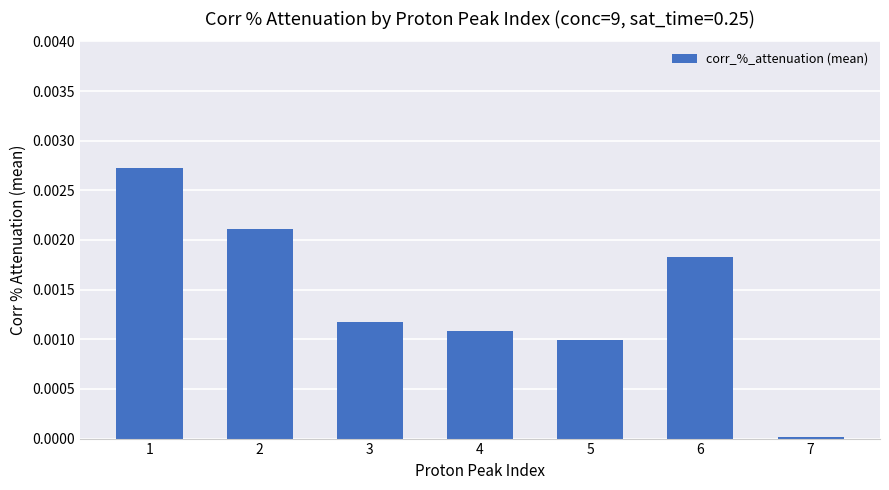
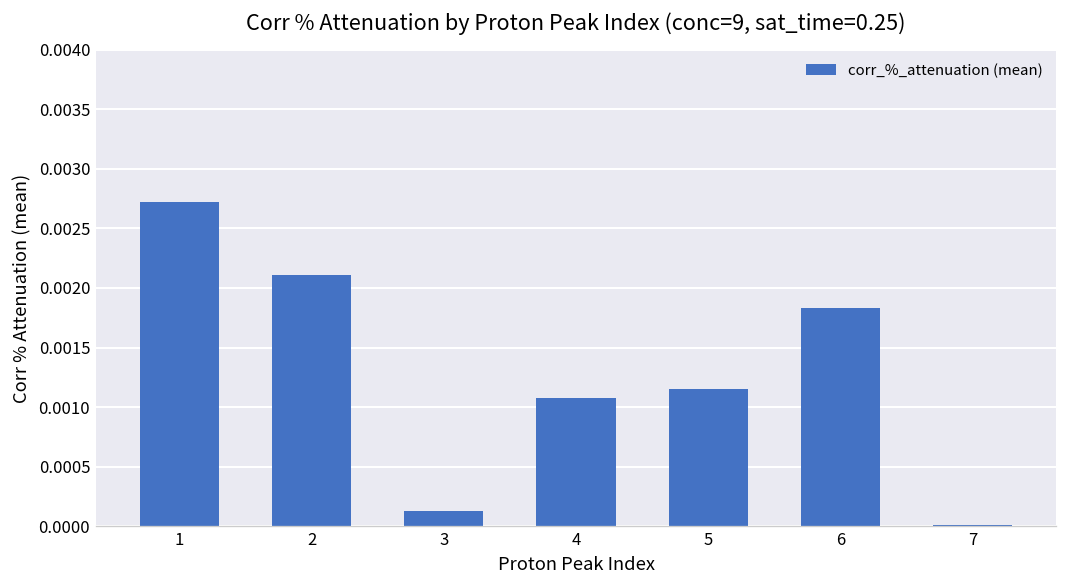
3: 0.0012 -> 0.0001
5: 0.0010 -> 0.0012
